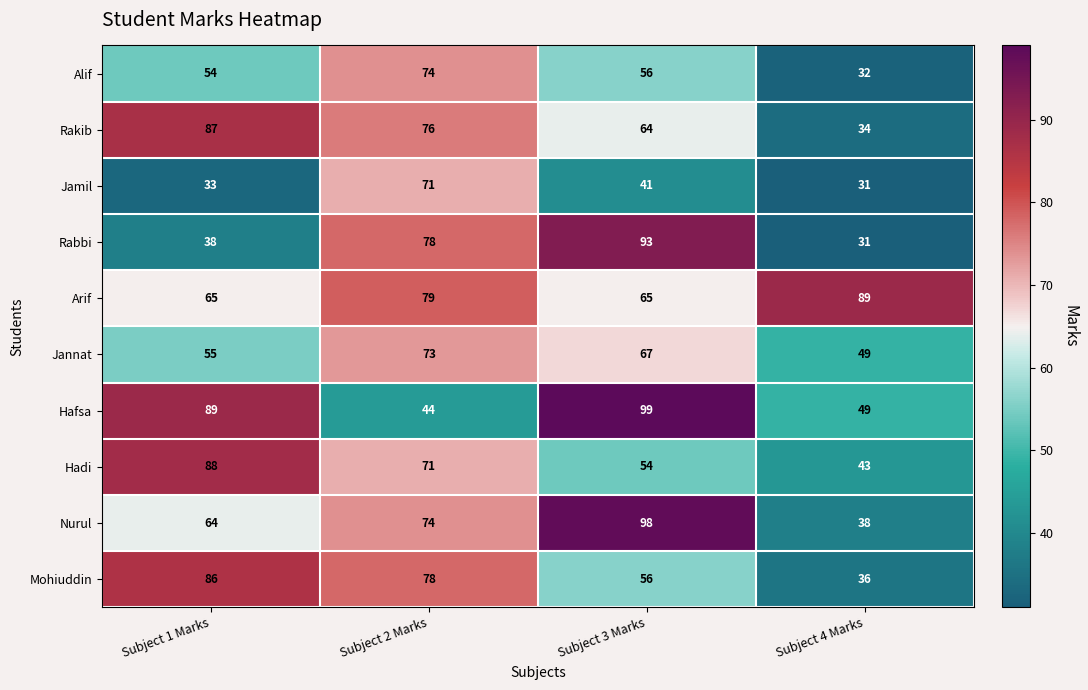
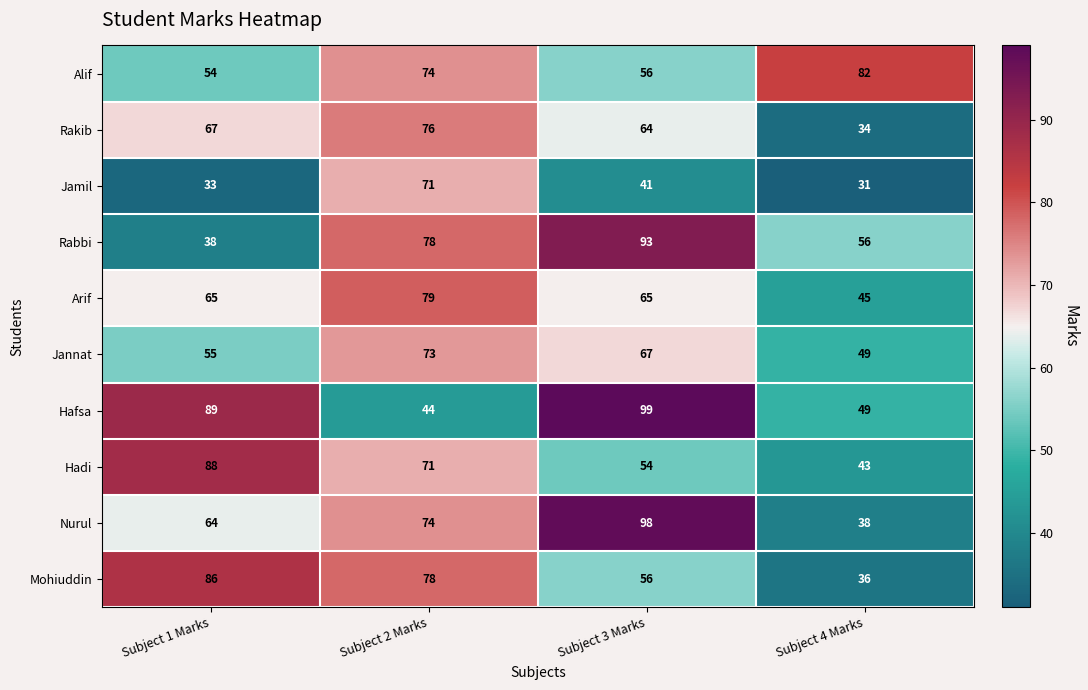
Alif, Subject 4 Marks: 32 -> 82
Rakib, Subject 1 Marks: 87 -> 67
Rabbi, Subject 4 Marks: 31 -> 56
Arif, Subject 4 Marks: 89 -> 45
